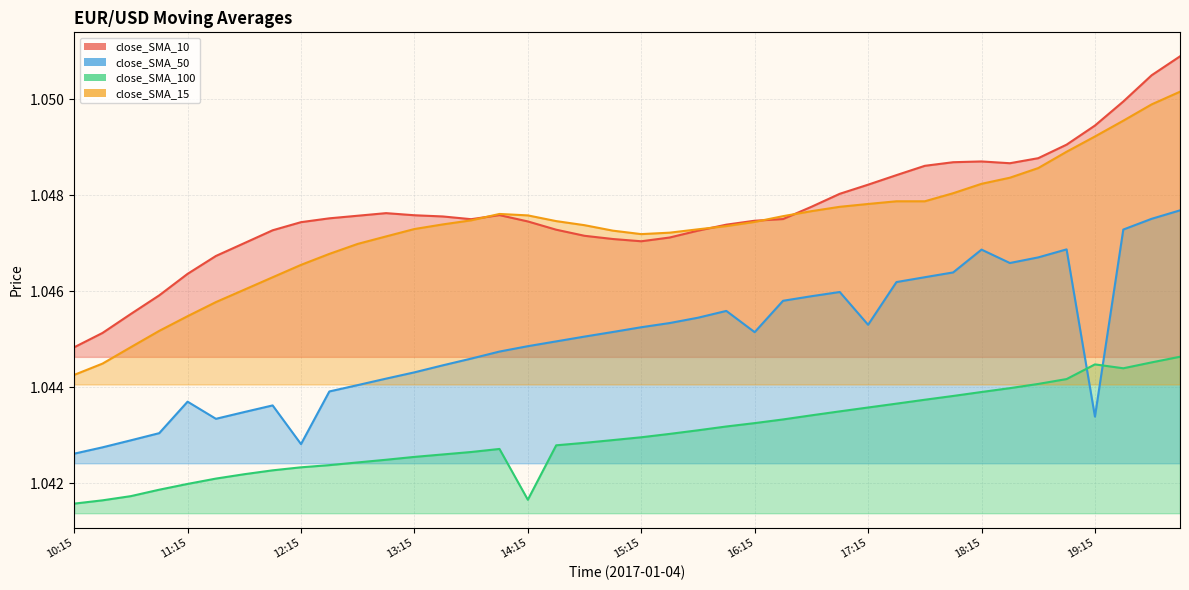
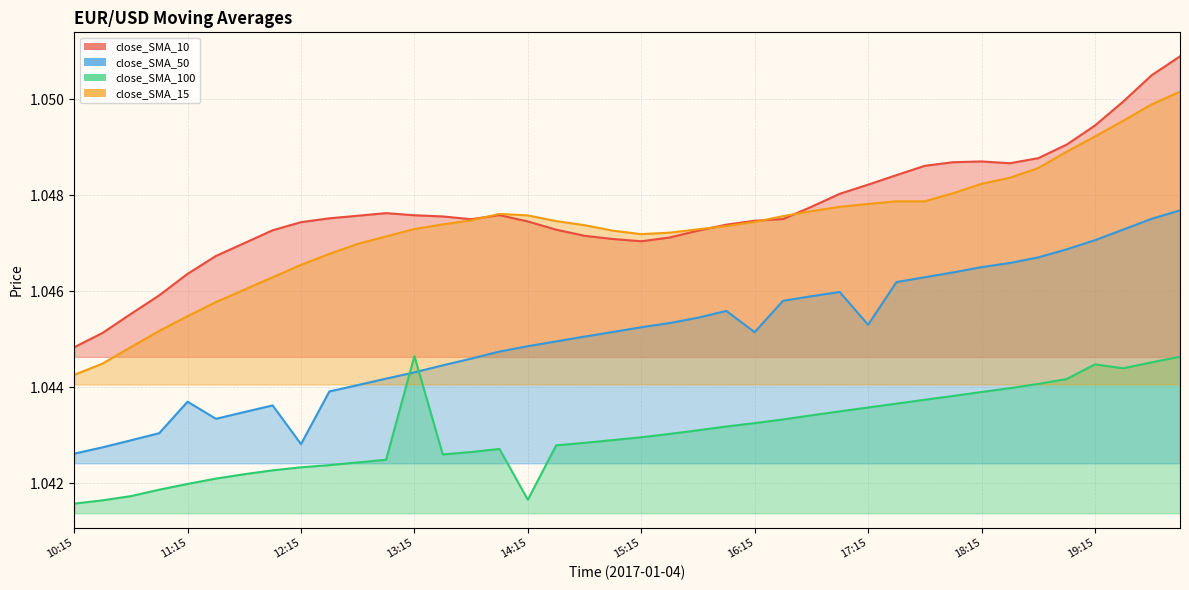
close_SMA_100, 13:15: 1.0426 -> 1.0447
close_SMA_50, 18:15: 1.0469 -> 1.0465
close_SMA_50, 19:15: 1.0434 -> 1.0471
